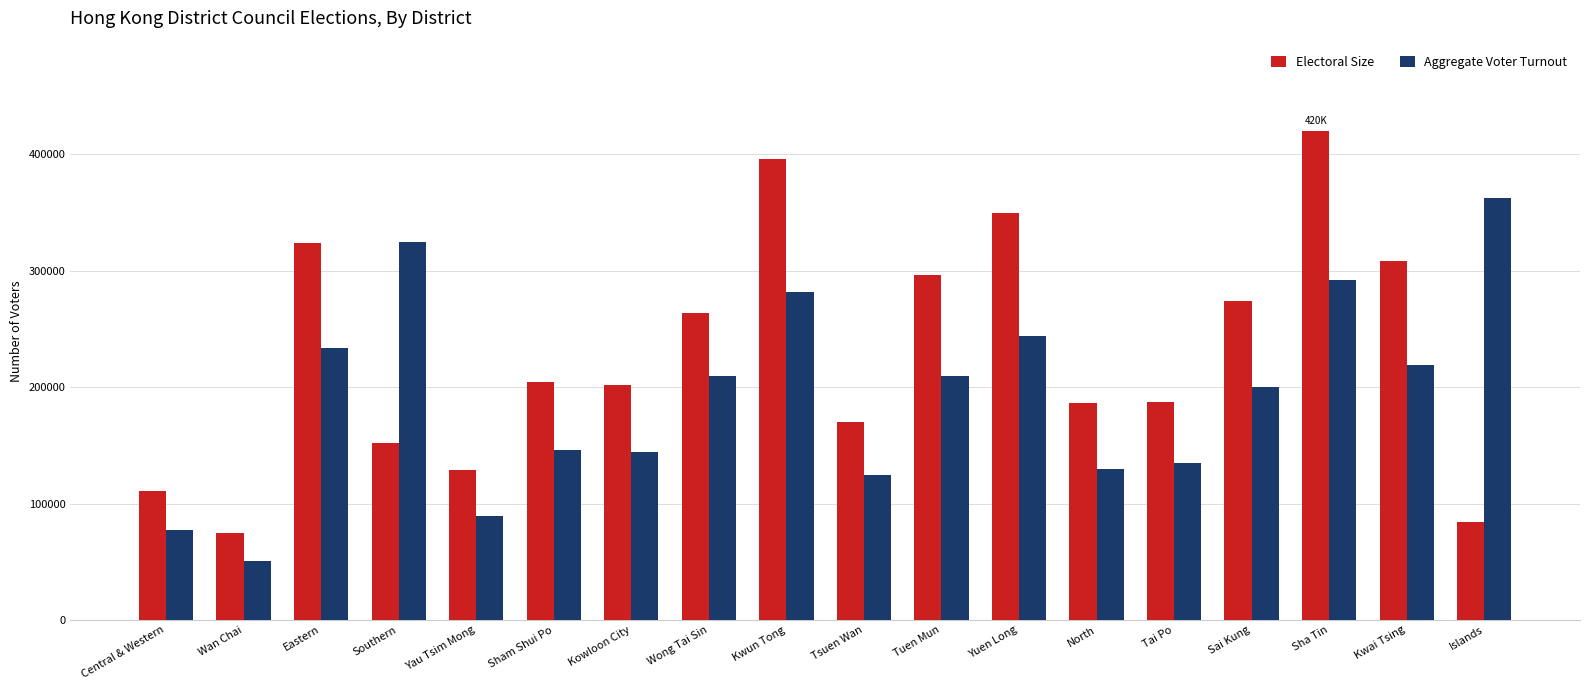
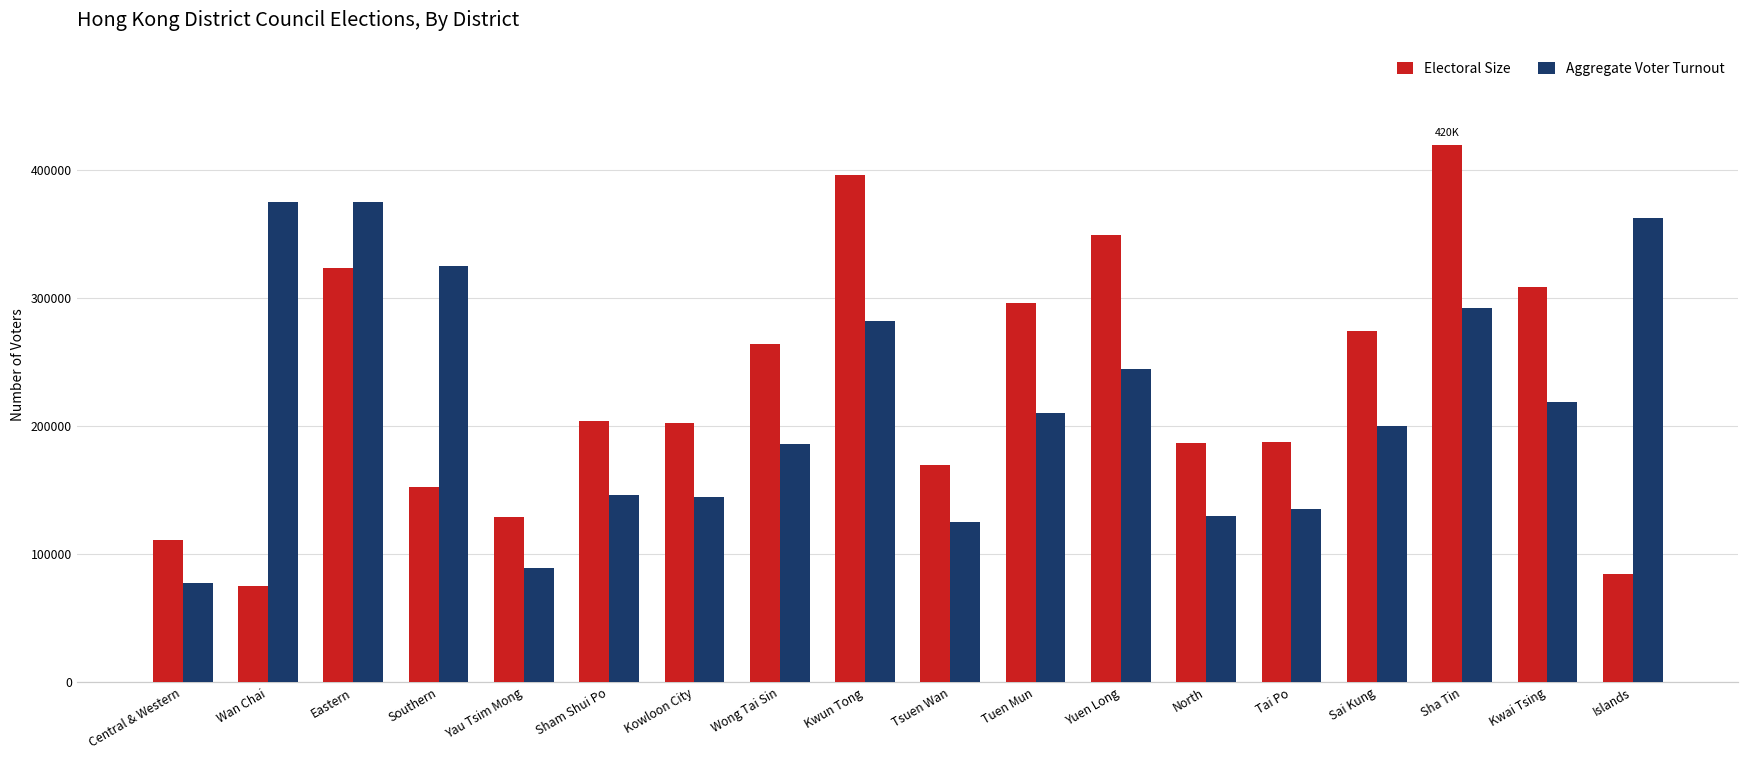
Aggregate Voter Turnout, Wan Chai: 51000 -> 375000
Aggregate Voter Turnout, Eastern: 233000 -> 375000
Aggregate Voter Turnout, Wong Tai Sin: 210000 -> 186000
